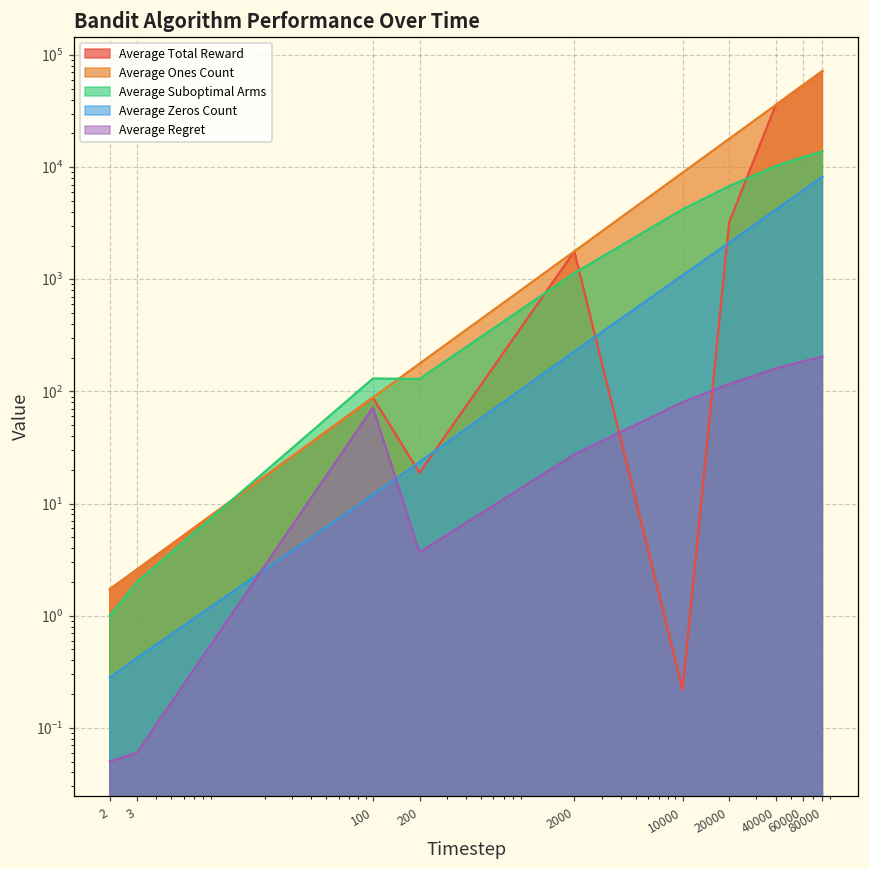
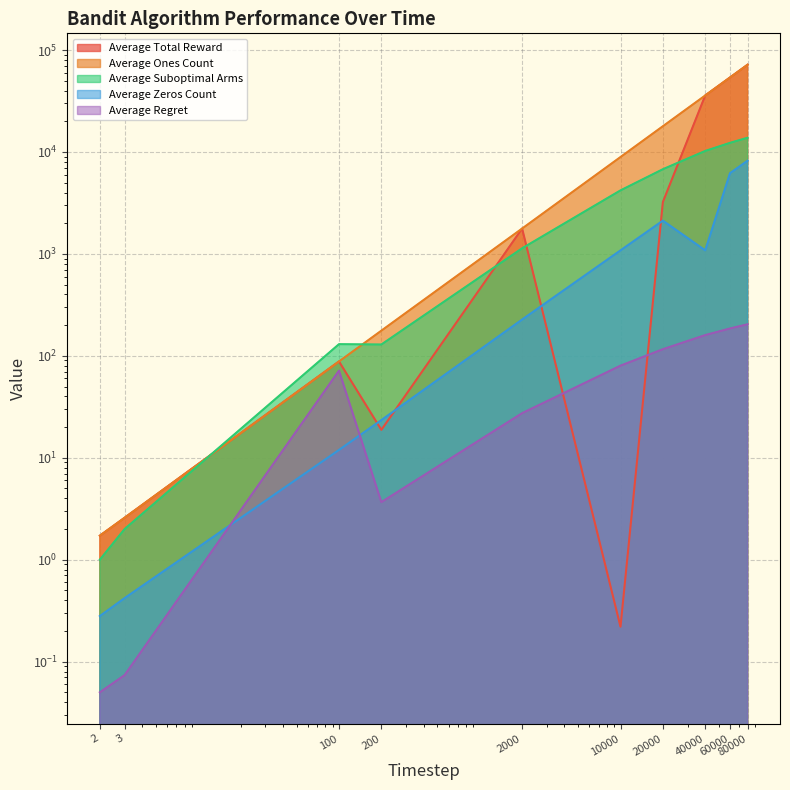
Average Regret, 3: 0.06 -> 0.07
Average Zeros Count, 40000: 4200 -> 1100
